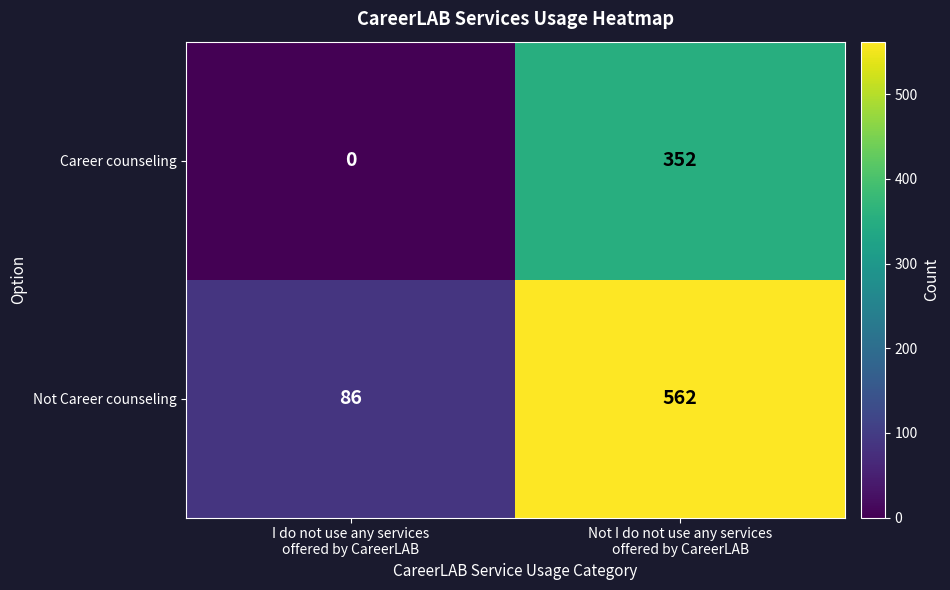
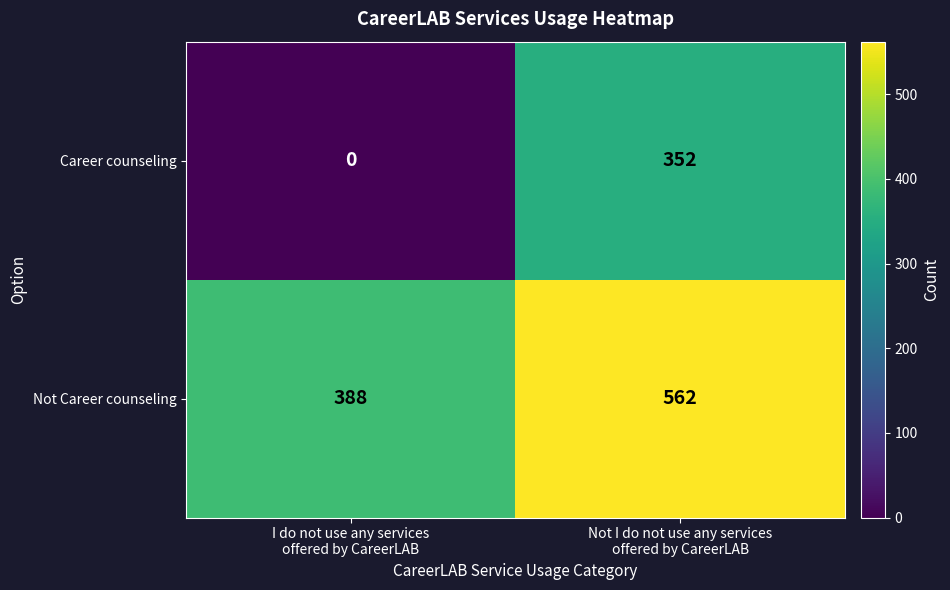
Not Career counseling, I do not use any services offered by CareerLAB: 86 -> 388
